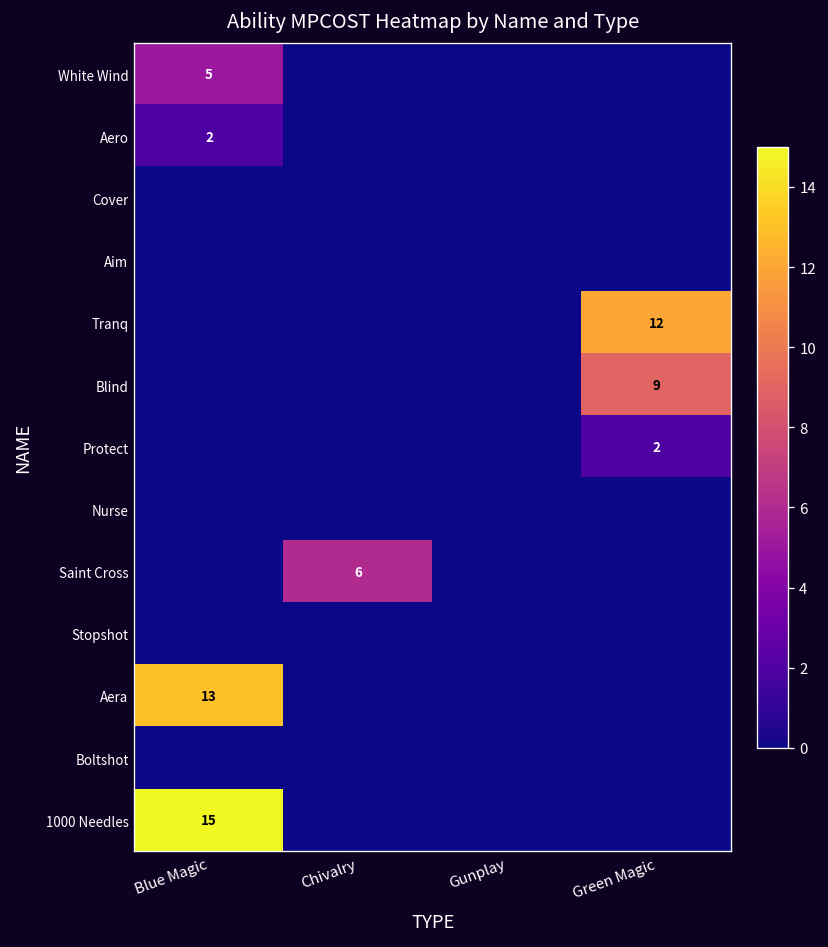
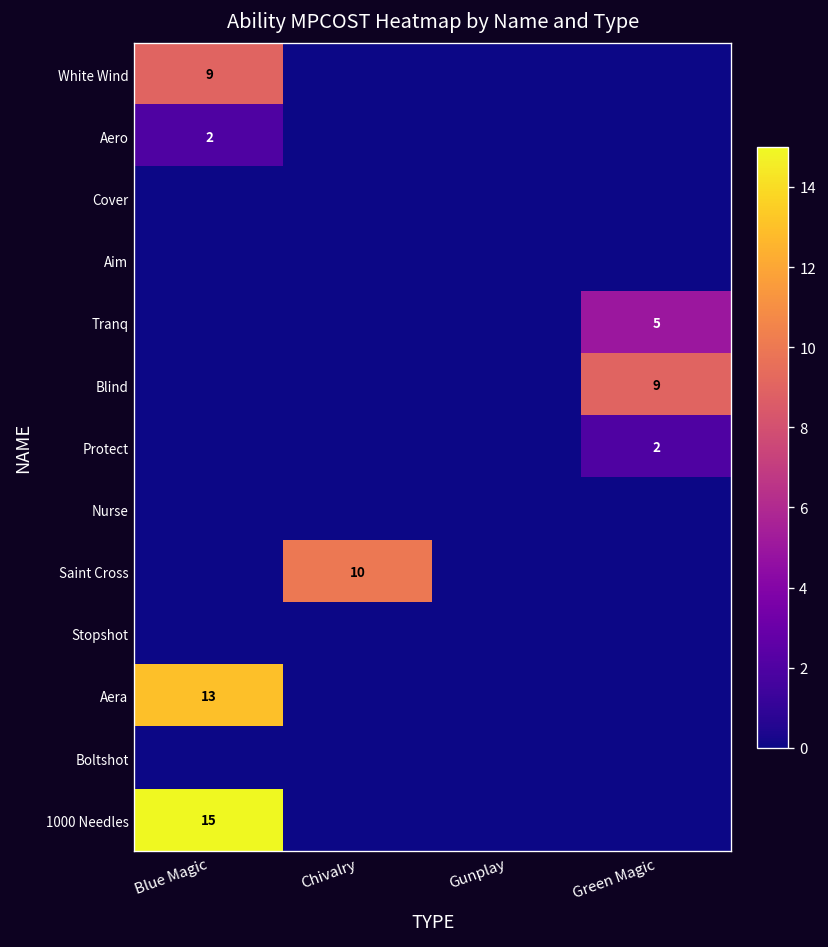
White Wind, Blue Magic: 5 -> 9
Tranq, Green Magic: 12 -> 5
Saint Cross, Chivalry: 6 -> 10
